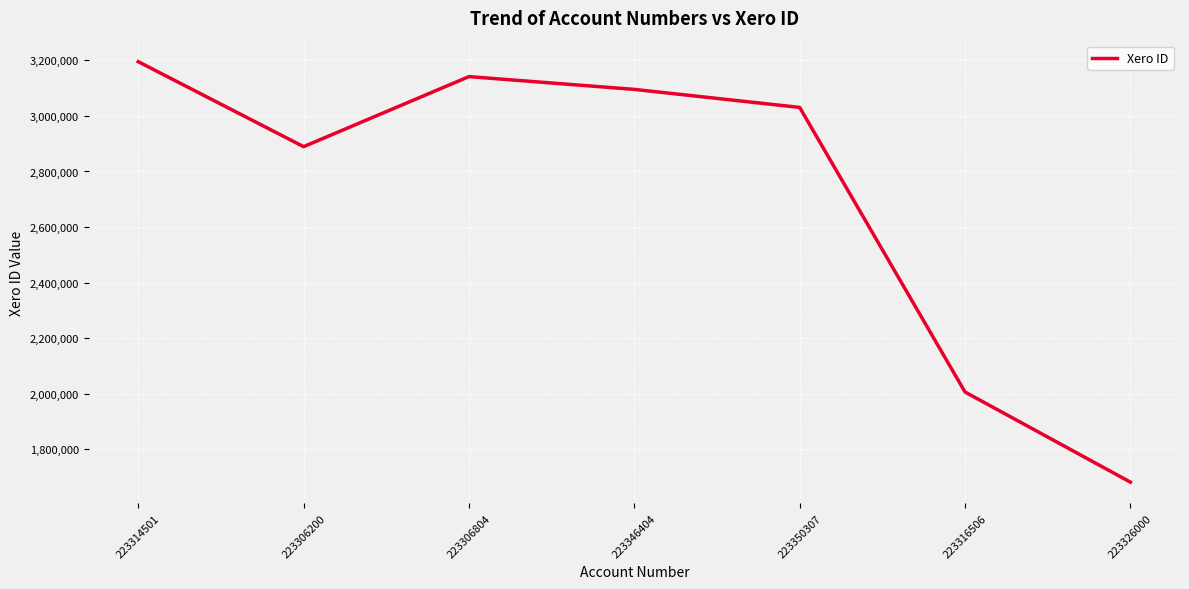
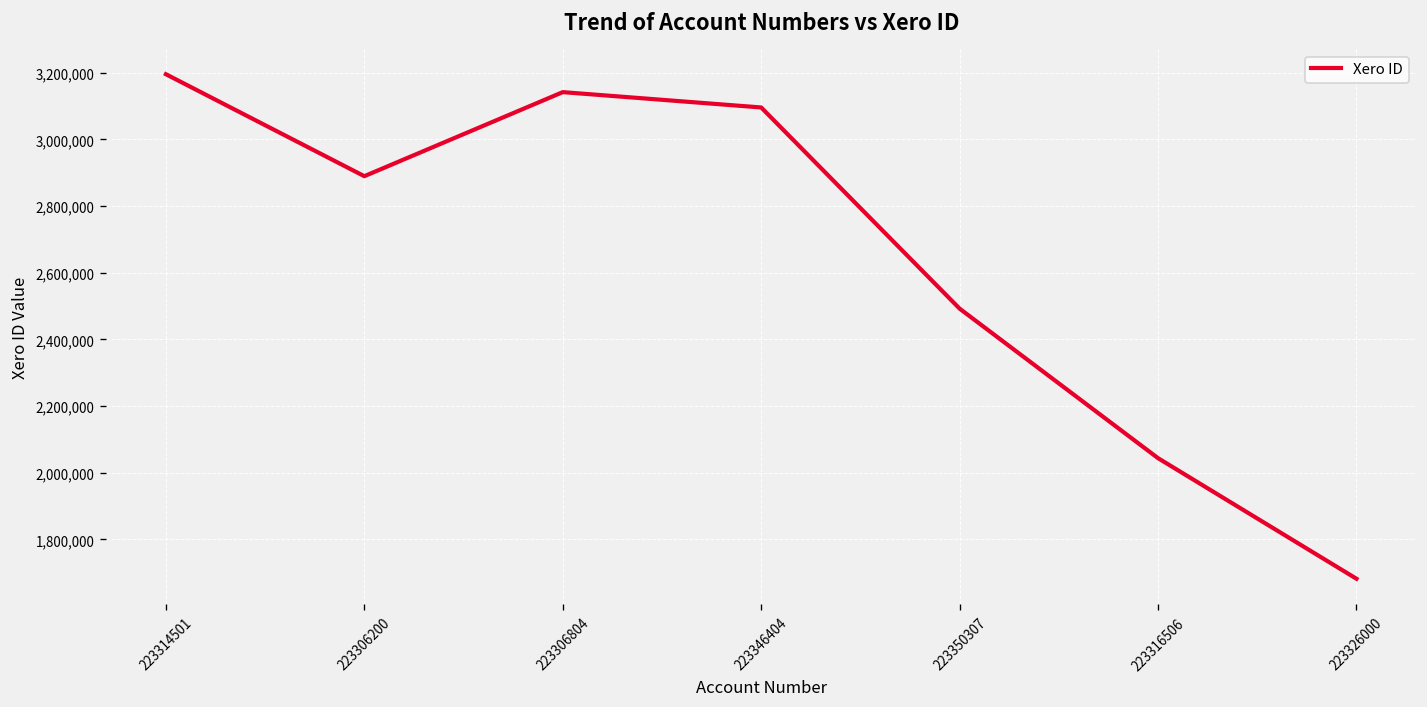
223350307: 3,030,000 -> 2,490,000
223316506: 2,010,000 -> 2,040,000
